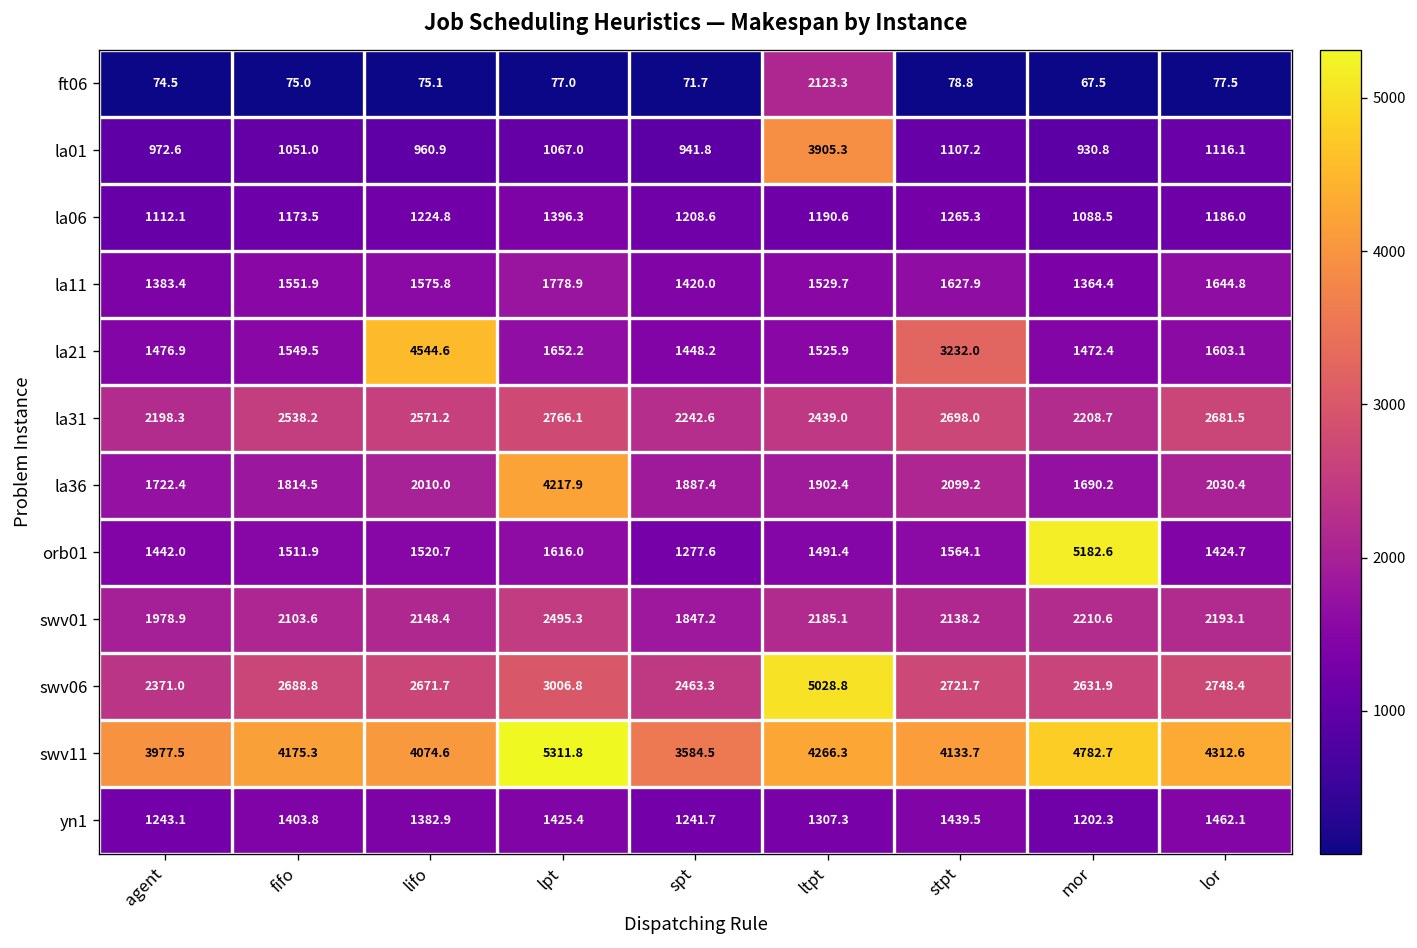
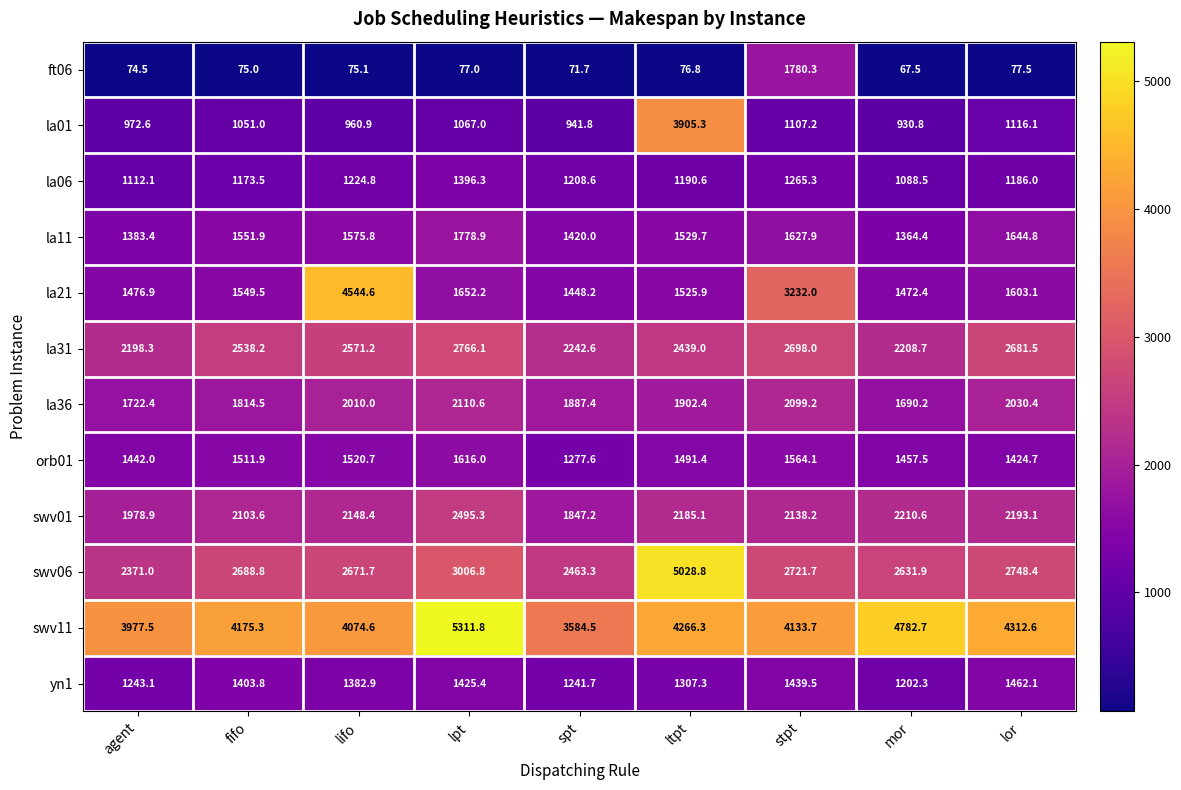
ft06, ltpt: 2123.3 -> 76.8
ft06, stpt: 78.8 -> 1780.3
la36, lpt: 4217.9 -> 2110.6
orb01, mor: 5182.6 -> 1457.5
